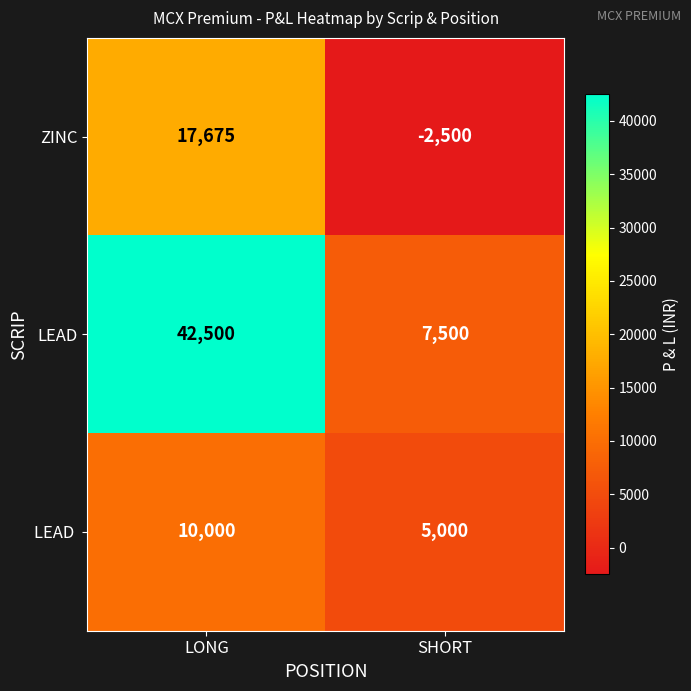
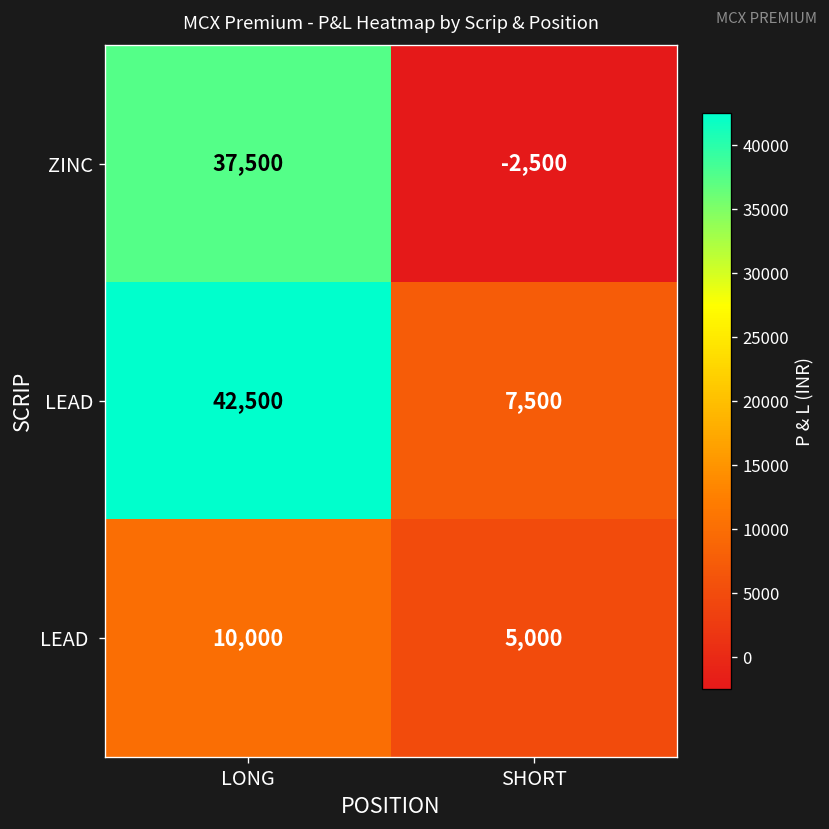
ZINC, LONG: 17,675 -> 37,500
